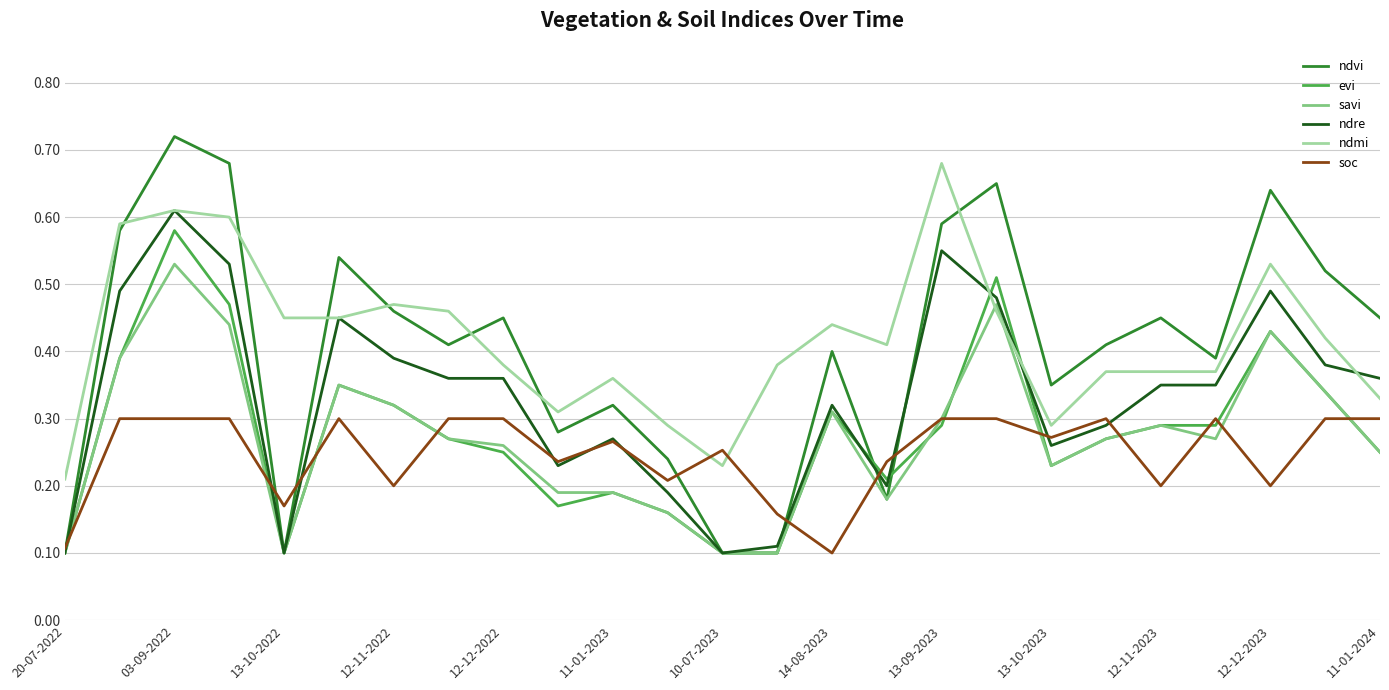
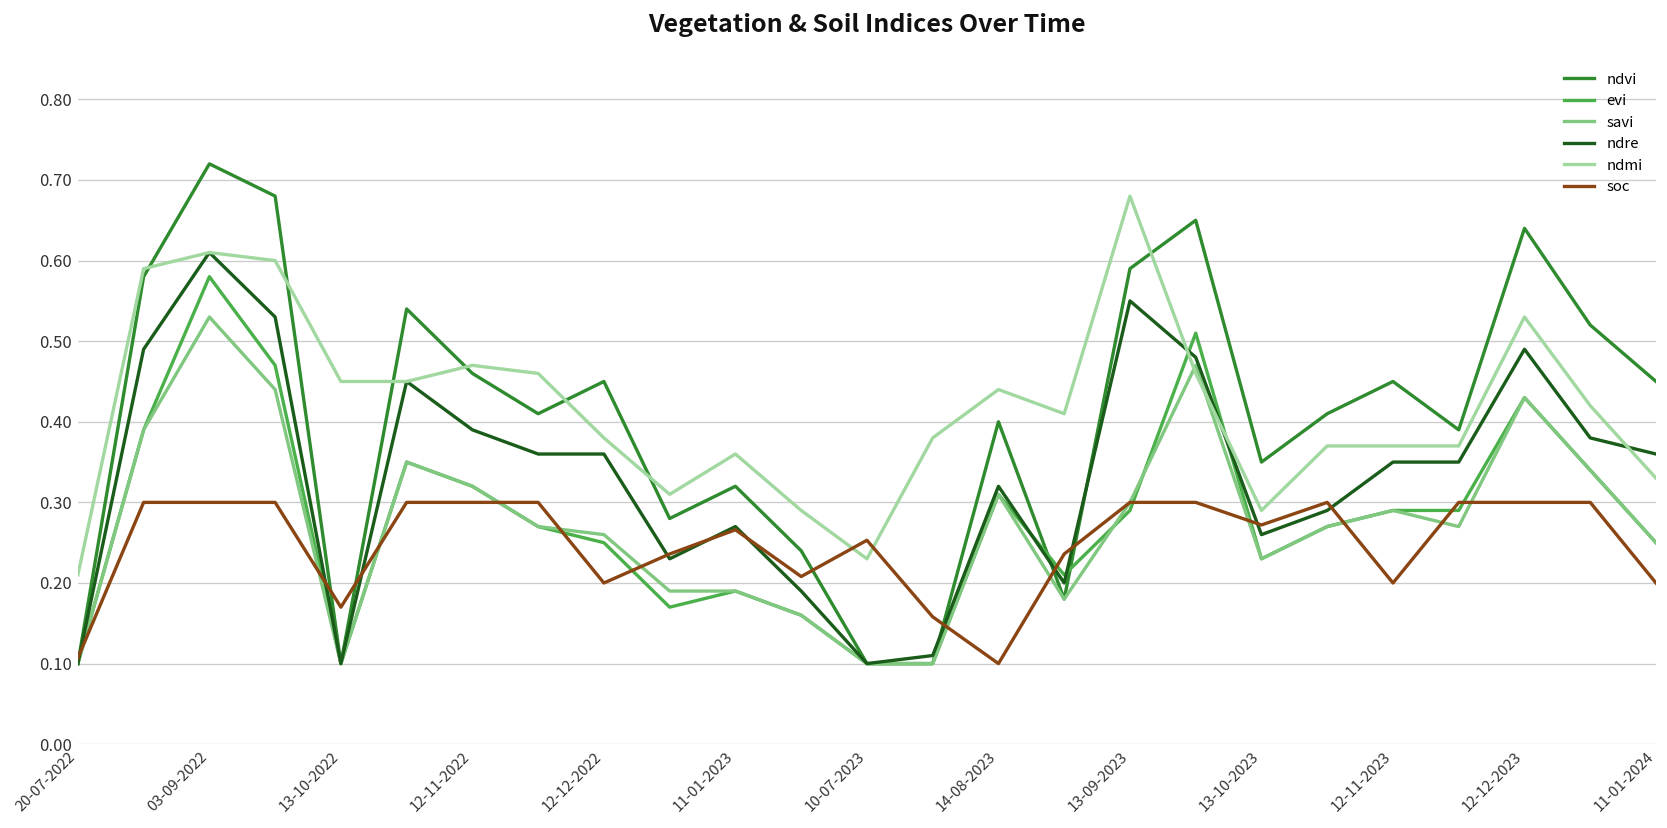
soc, 12-11-2022: 0.2 -> 0.3
soc, 12-12-2022: 0.3 -> 0.2
soc, 12-12-2023: 0.2 -> 0.3
soc, 11-01-2024: 0.3 -> 0.2
